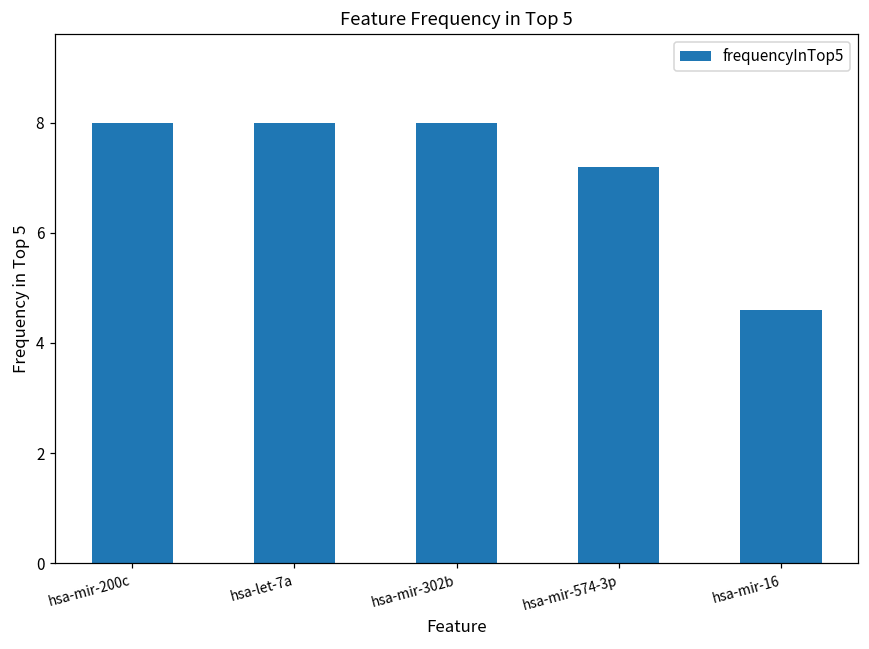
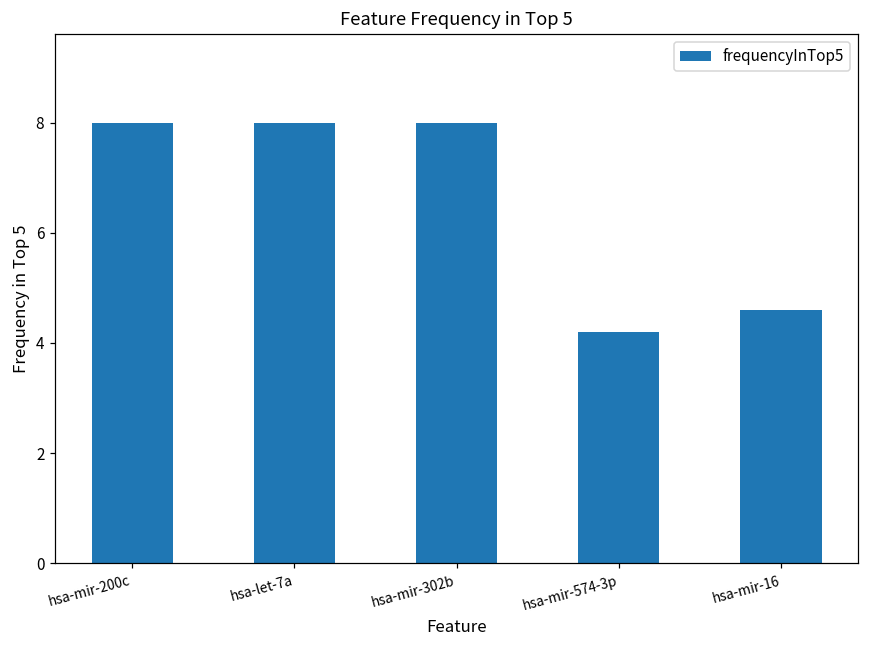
hsa-mir-574-3p: 7.2 -> 4.2
